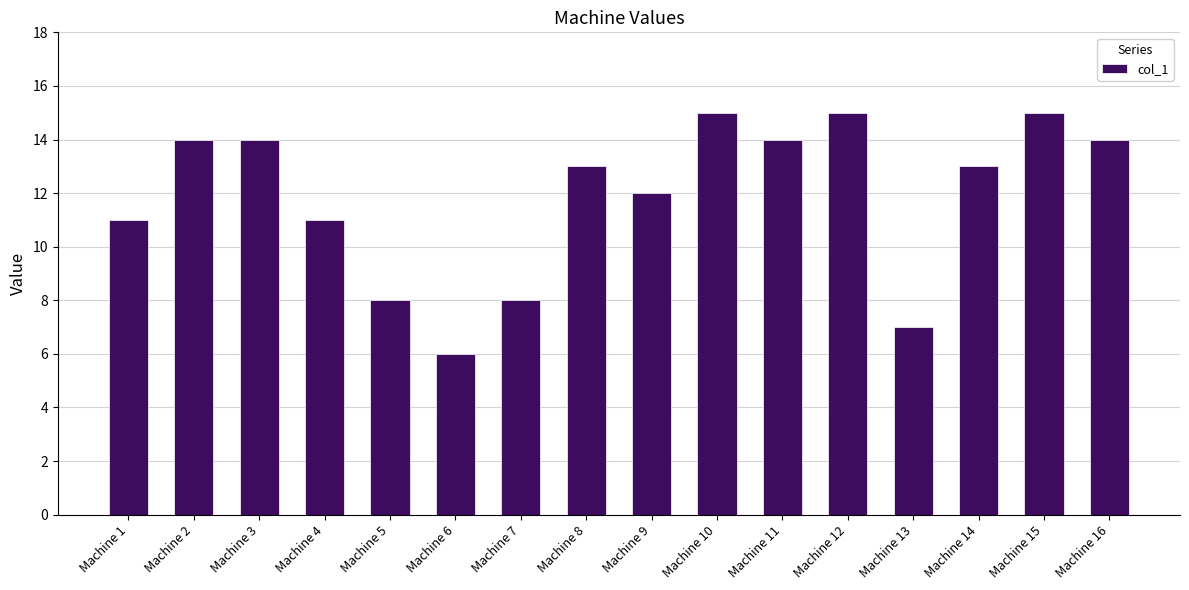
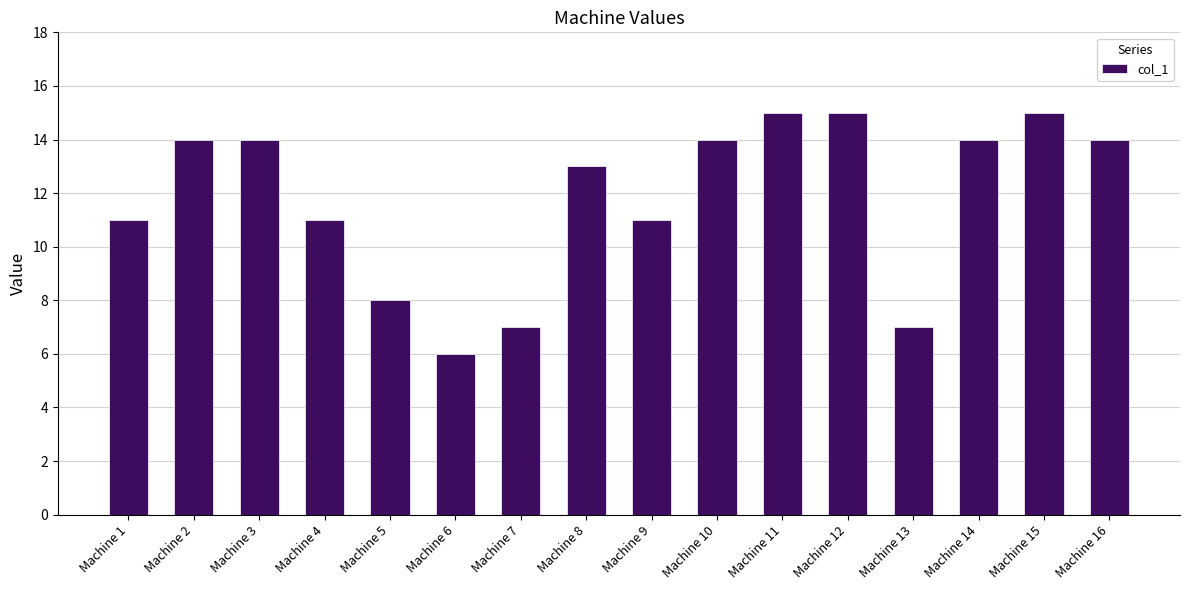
Machine 7: 8 -> 7
Machine 9: 12 -> 11
Machine 10: 15 -> 14
Machine 11: 14 -> 15
Machine 14: 13 -> 14
